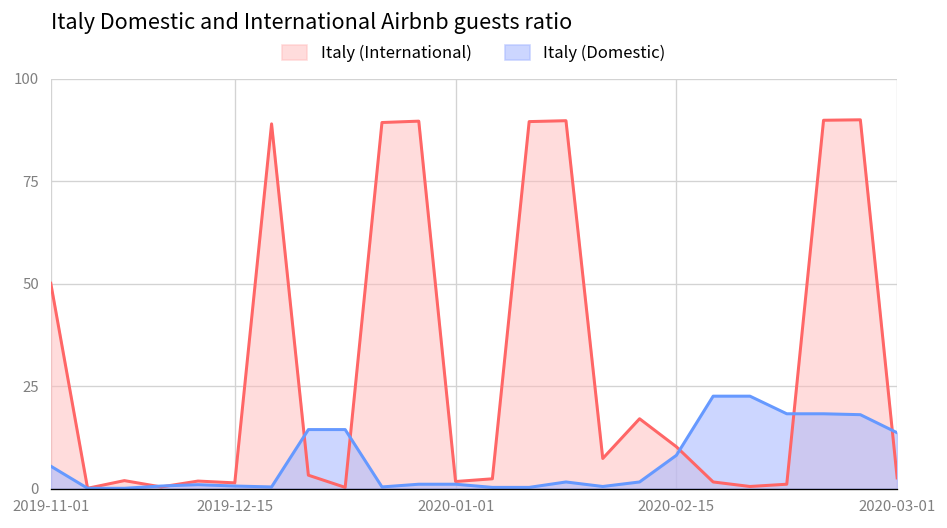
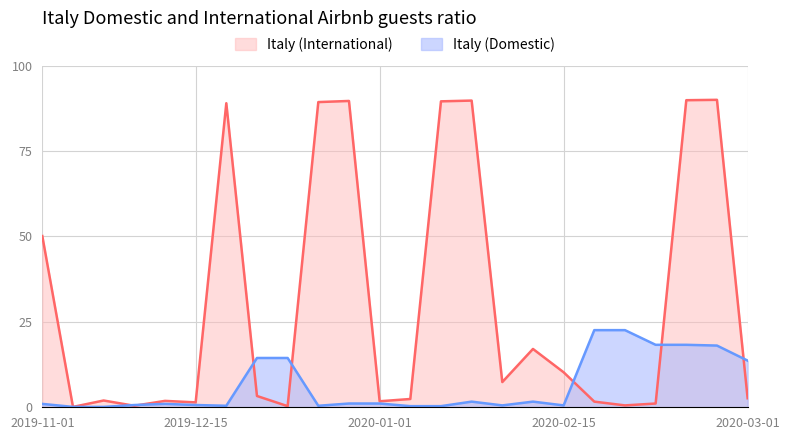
Italy (Domestic), 2019-11-01: 6 -> 1
Italy (Domestic), 2020-02-15: 8 -> 1
